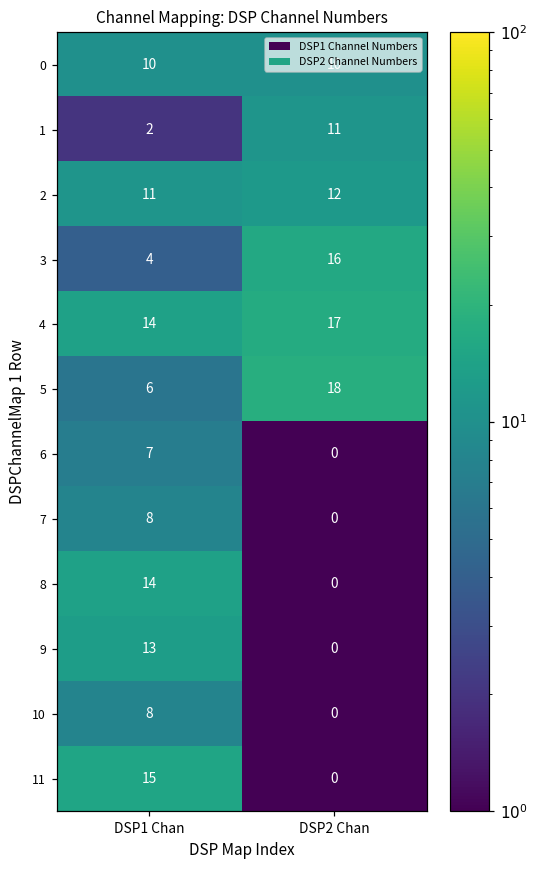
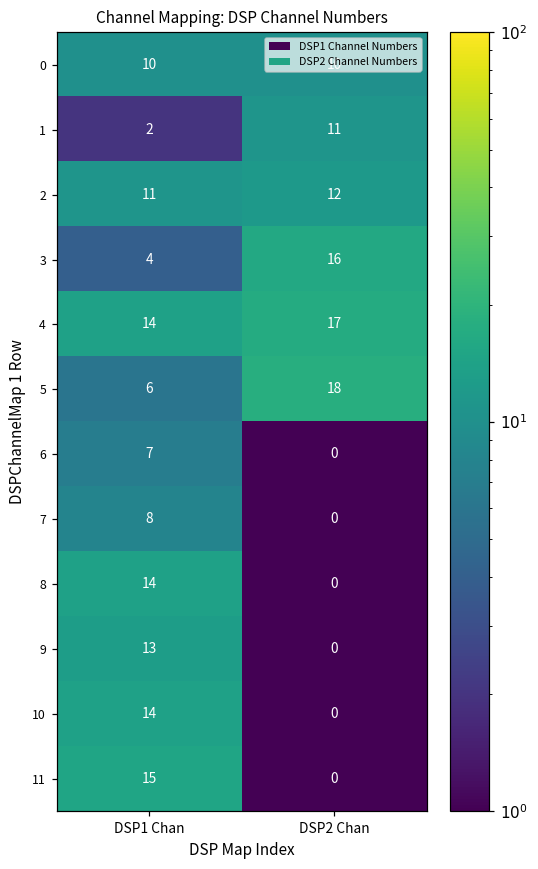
10, DSP1 Chan: 8 -> 14
